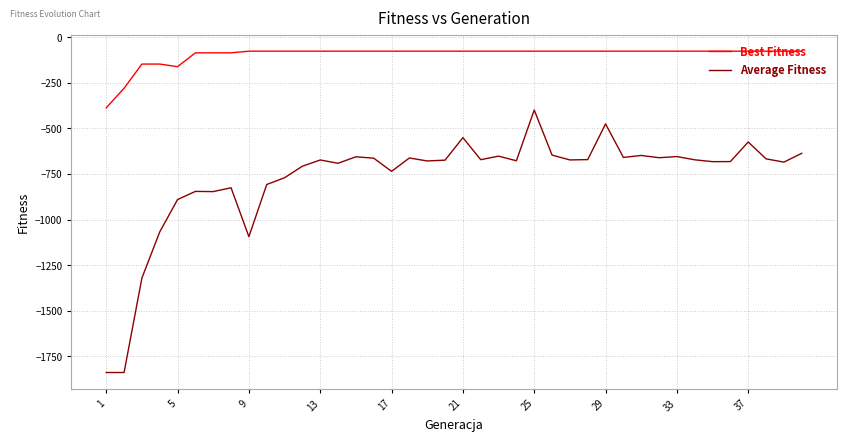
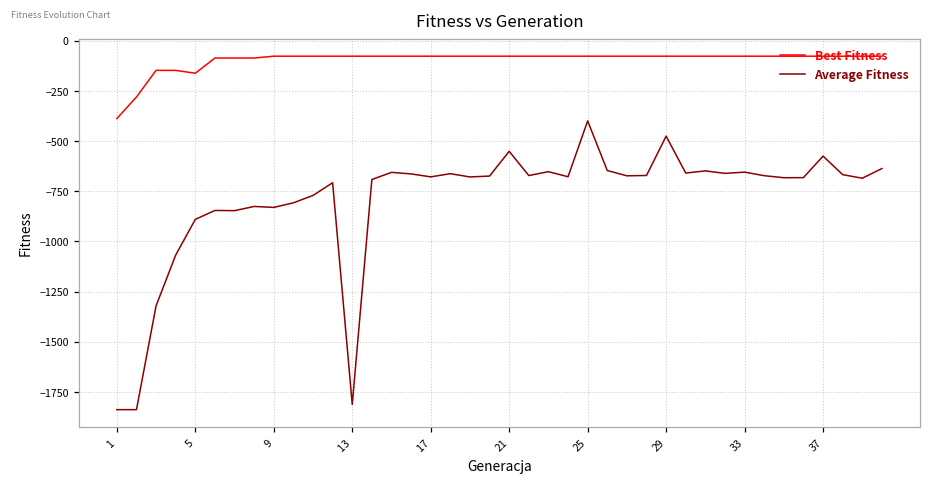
Average Fitness, 9: -1090 -> -830
Average Fitness, 13: -670 -> -1810
Average Fitness, 17: -740 -> -680
